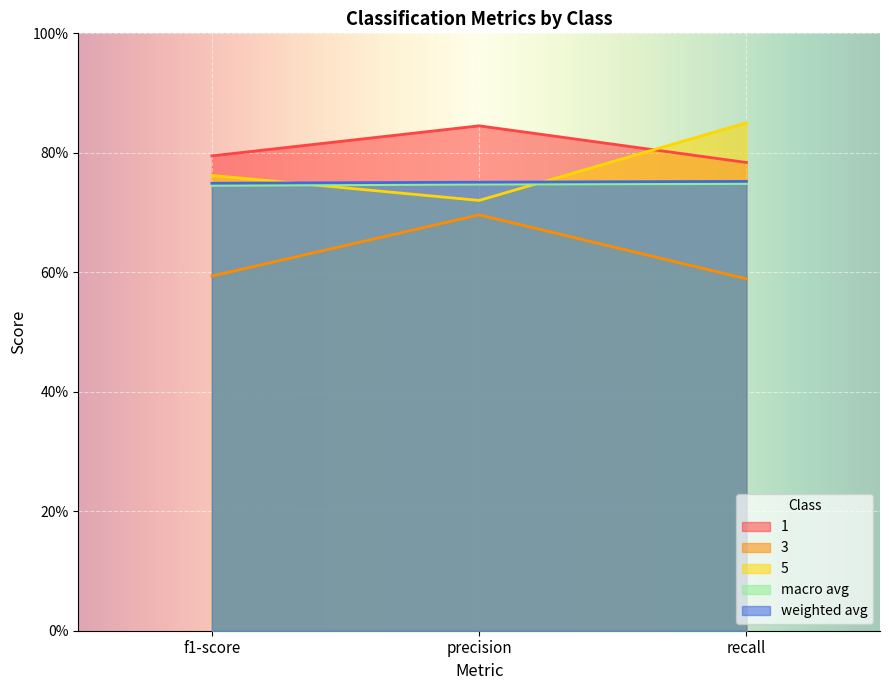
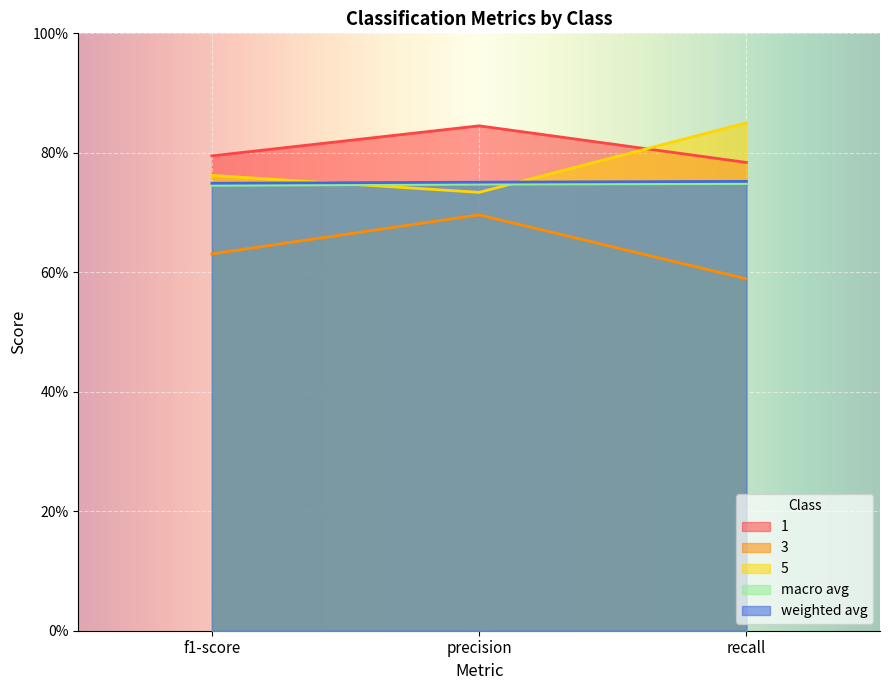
3, f1-score: 59% -> 63%
5, precision: 72% -> 73%
